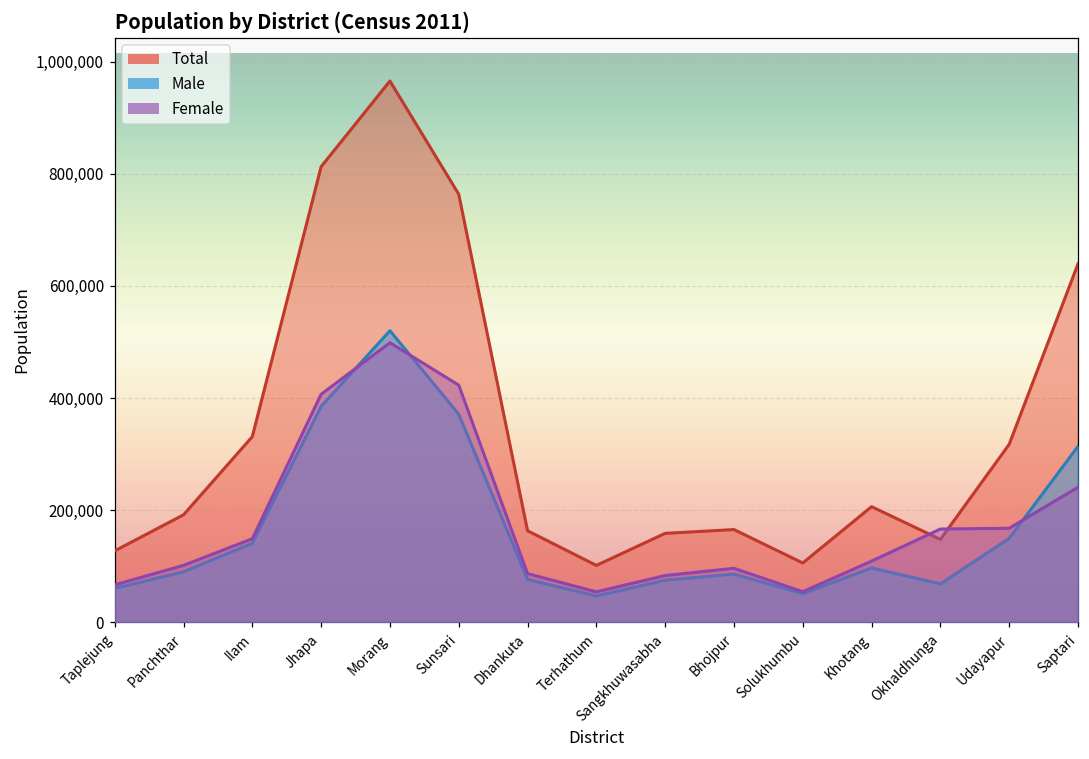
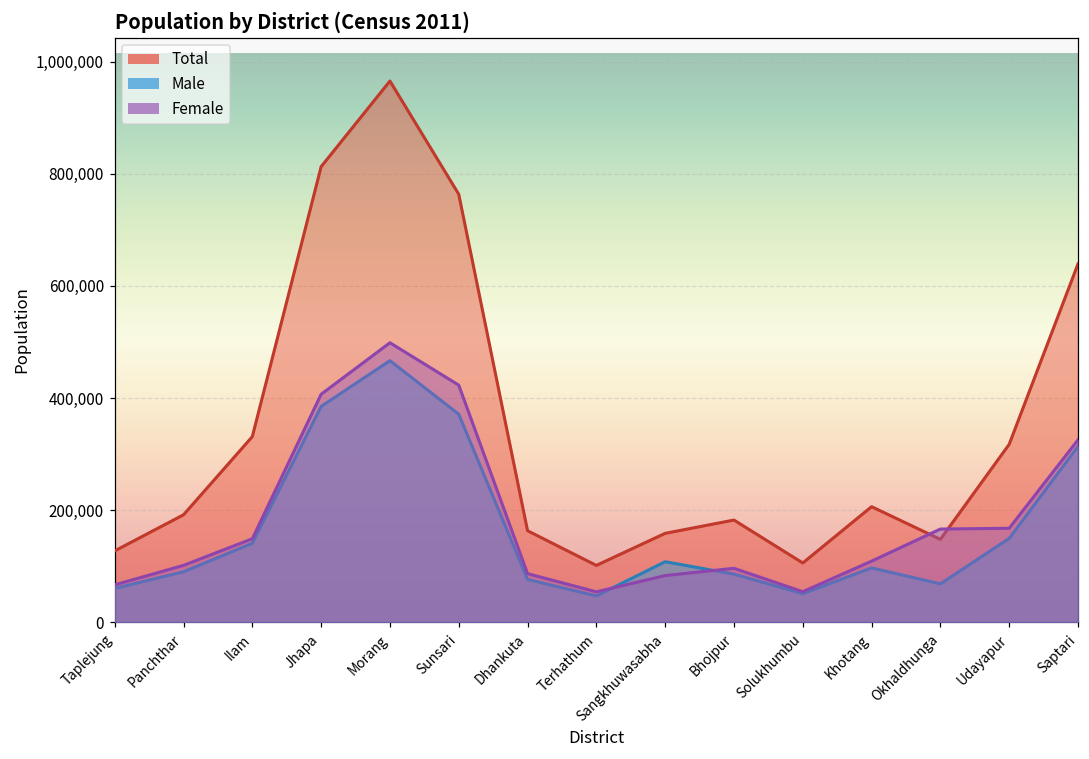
Male, Morang: 520,000 -> 470,000
Male, Sangkhuwasabha: 80,000 -> 110,000
Total, Bhojpur: 170,000 -> 180,000
Female, Saptari: 240,000 -> 330,000
